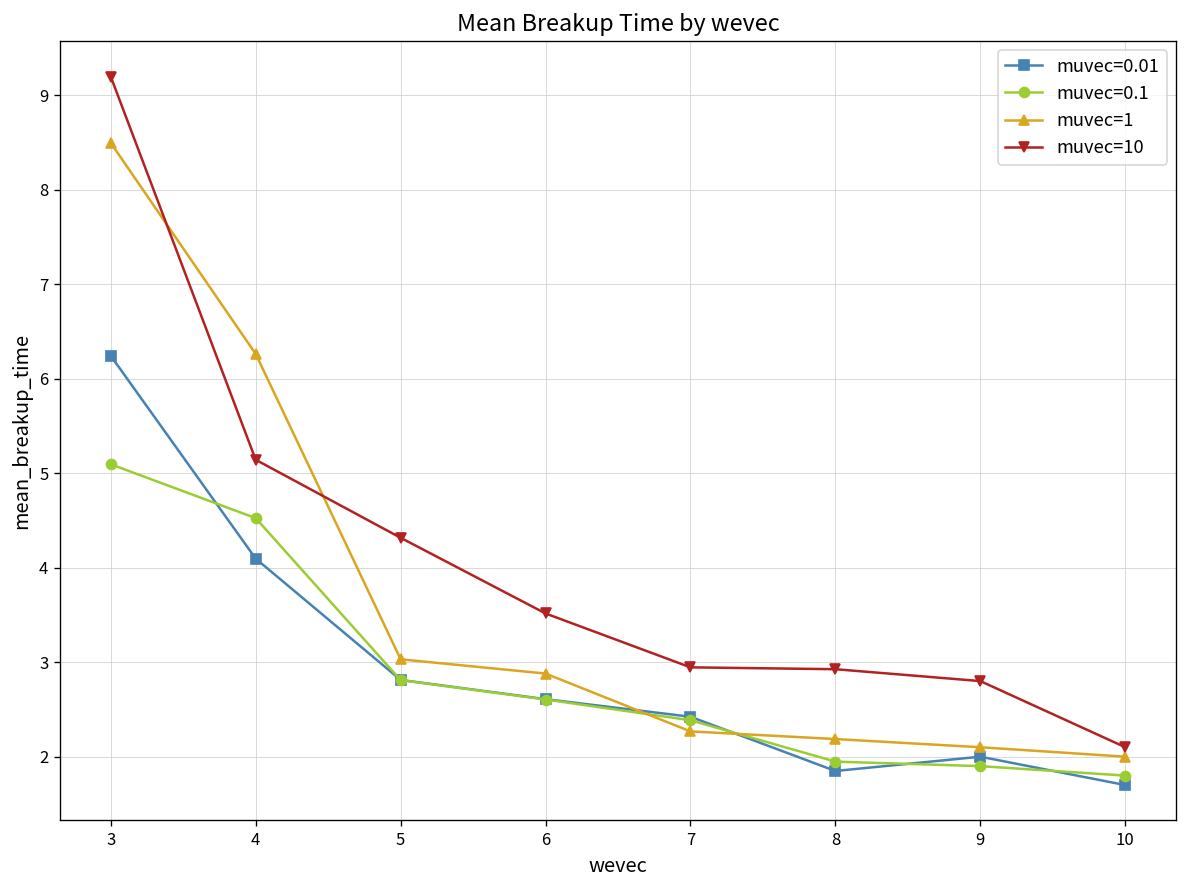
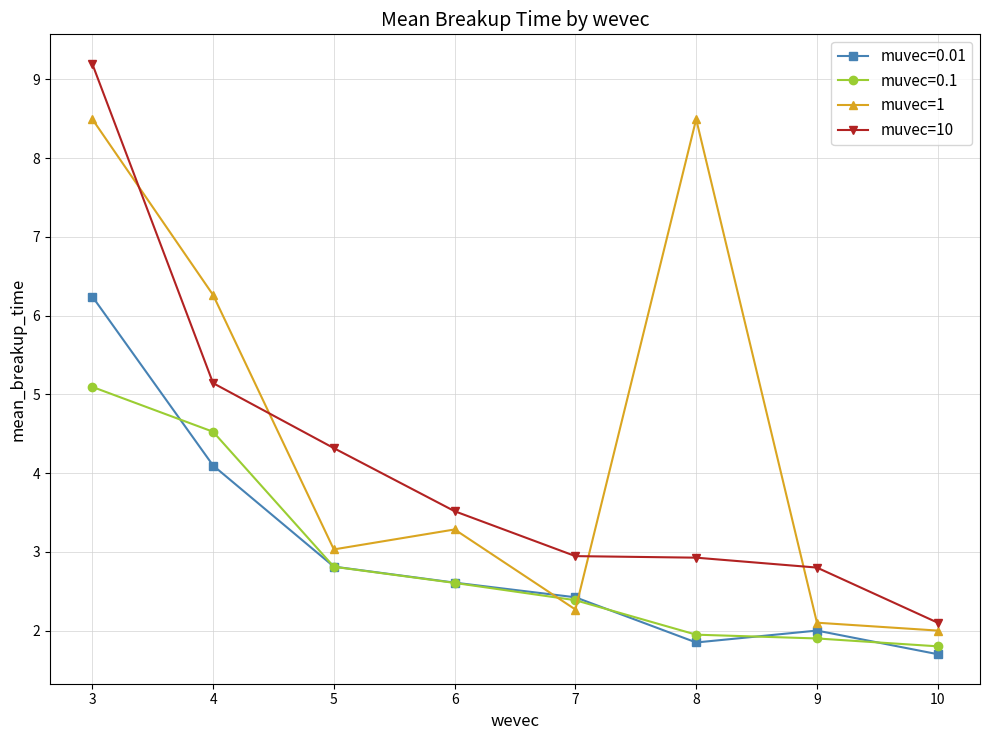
muvec=1, 6: 2.9 -> 3.3
muvec=1, 8: 2.2 -> 8.5
